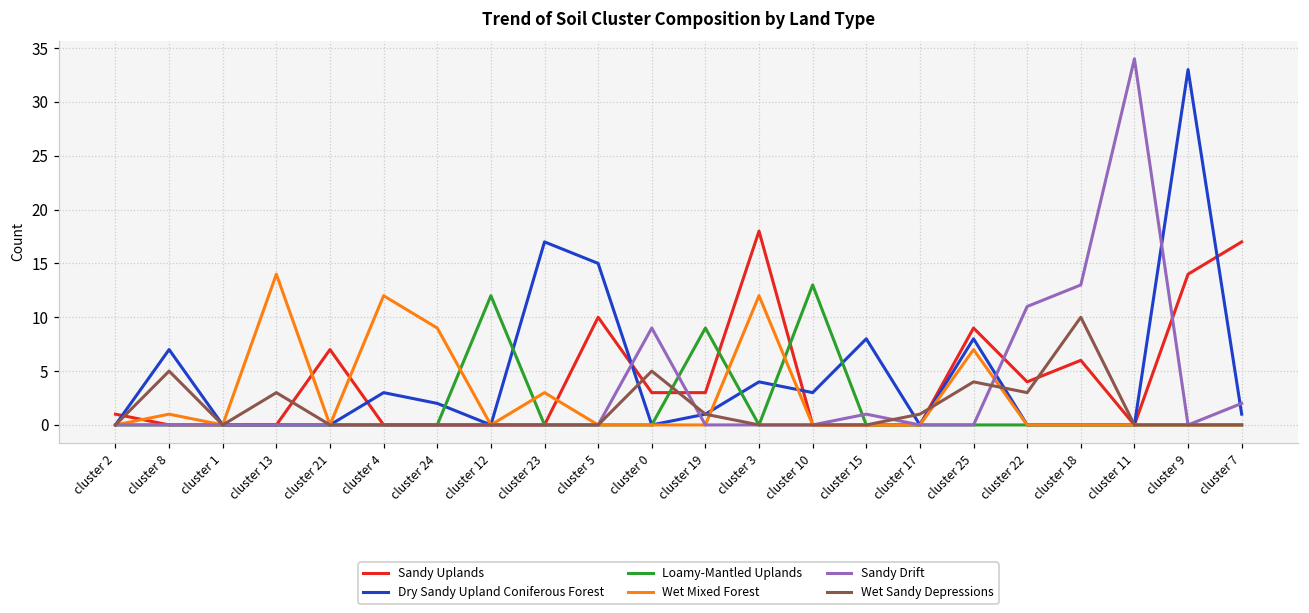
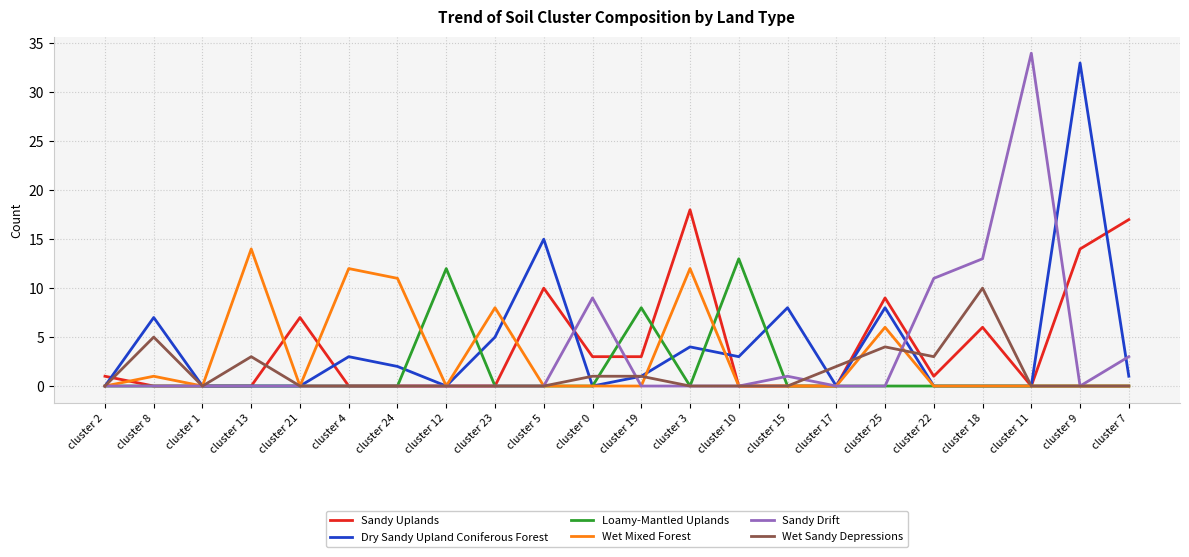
Wet Mixed Forest, cluster 24: 9 -> 11
Dry Sandy Upland Coniferous Forest, cluster 23: 17 -> 5
Wet Mixed Forest, cluster 23: 3 -> 8
Wet Sandy Depressions, cluster 0: 5 -> 1
Loamy-Mantled Uplands, cluster 19: 9 -> 8
Wet Sandy Depressions, cluster 17: 1 -> 2
Wet Mixed Forest, cluster 25: 7 -> 6
Sandy Uplands, cluster 22: 4 -> 1
Sandy Drift, cluster 7: 2 -> 3
